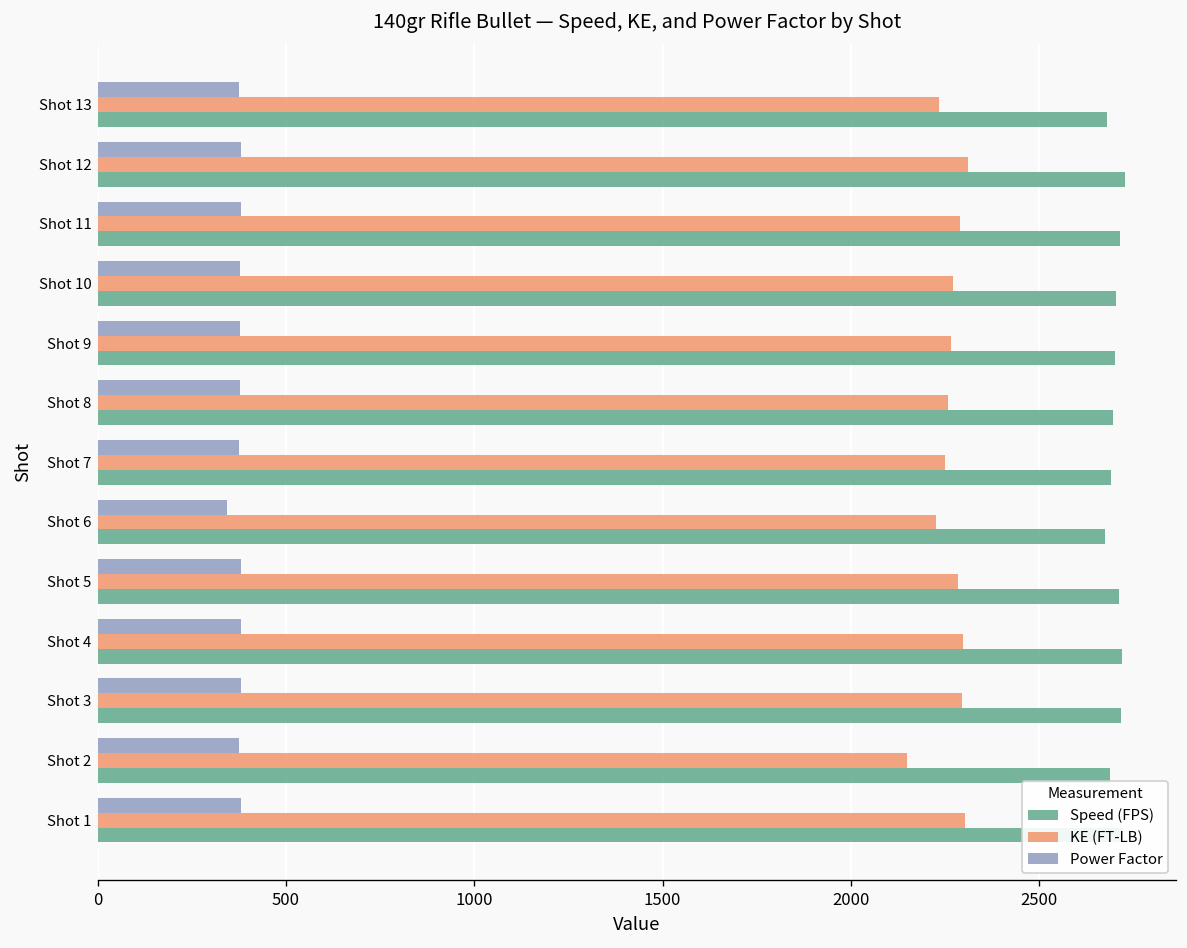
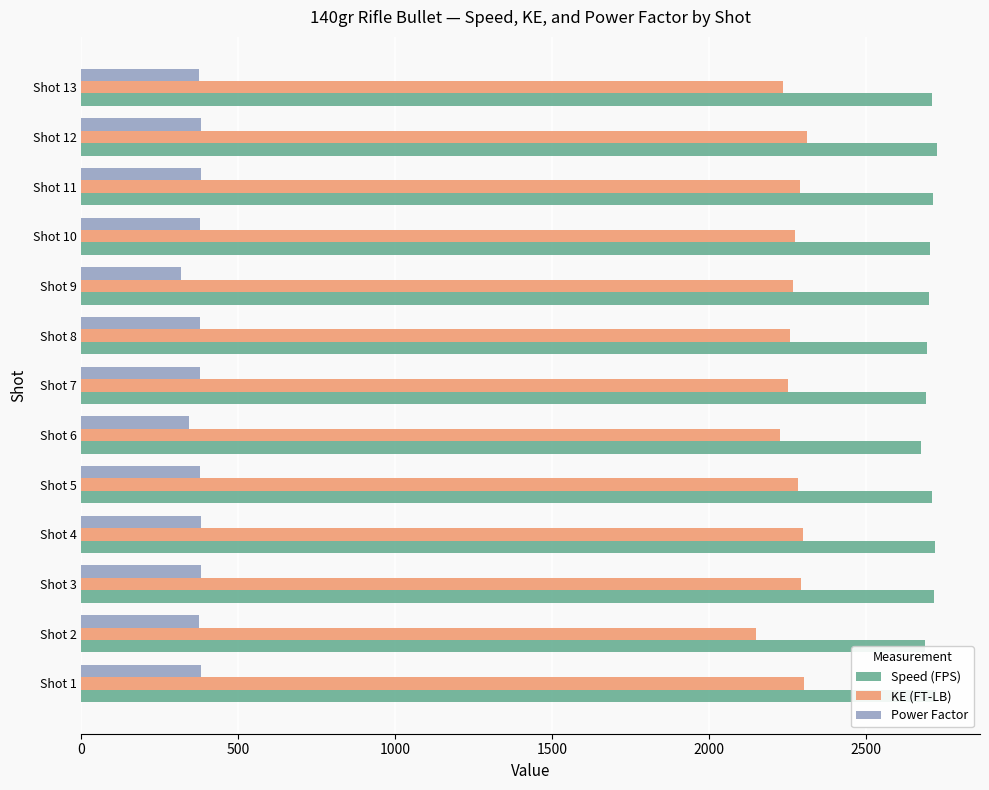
Speed (FPS), Shot 13: 2680 -> 2710
Power Factor, Shot 9: 380 -> 320
